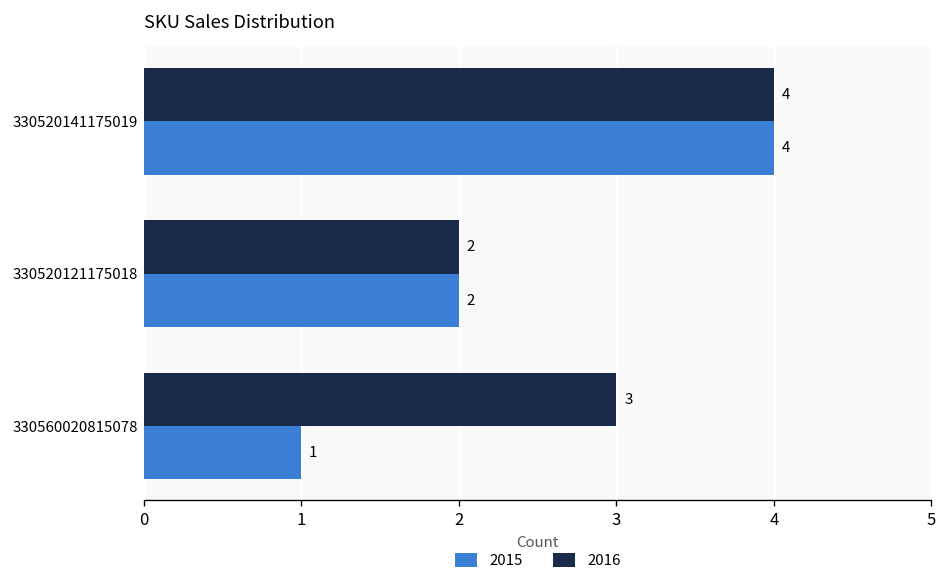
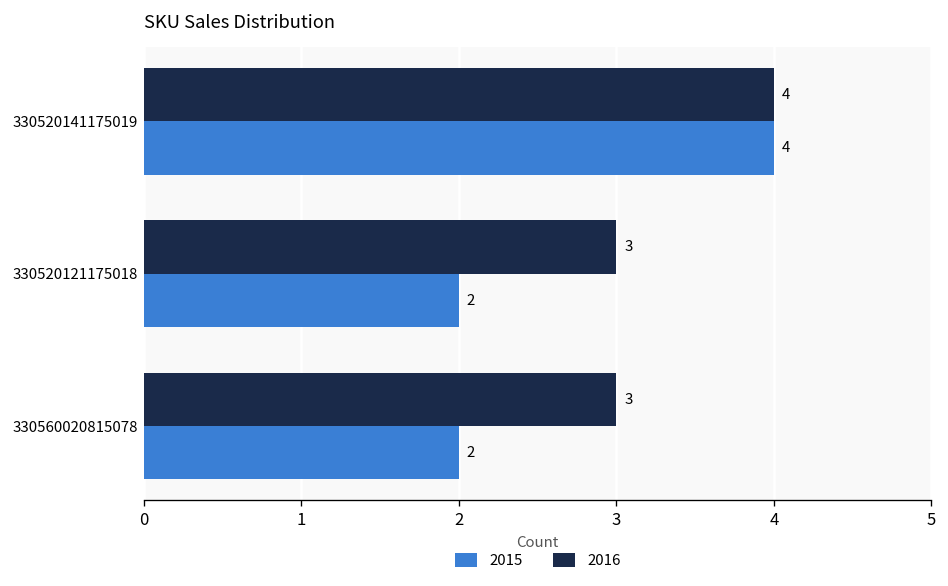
2016, 330520121175018: 2 -> 3
2015, 330560020815078: 1 -> 2
